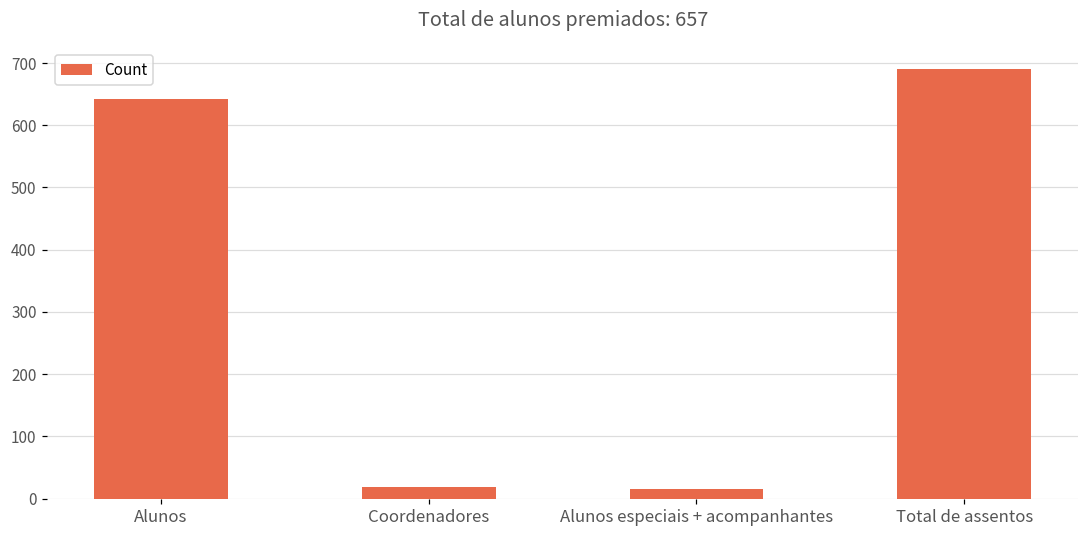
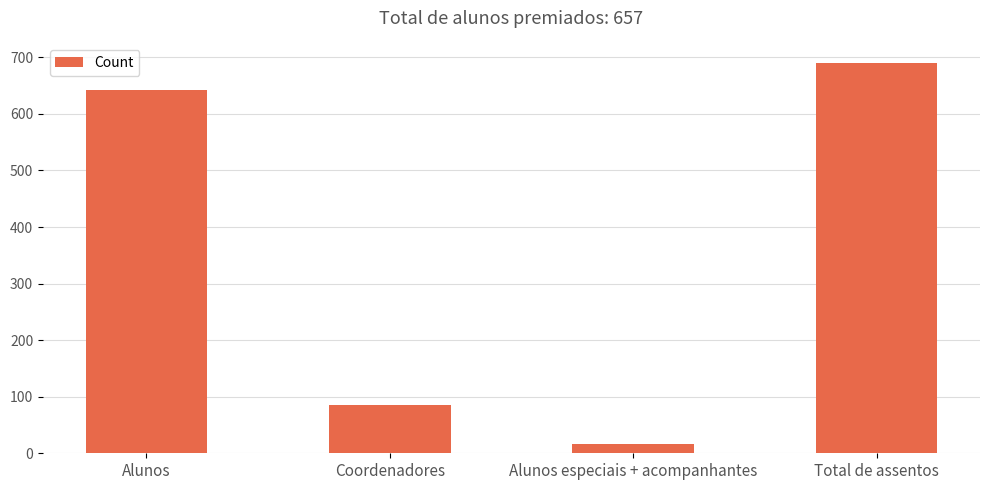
Coordenadores: 20 -> 90
